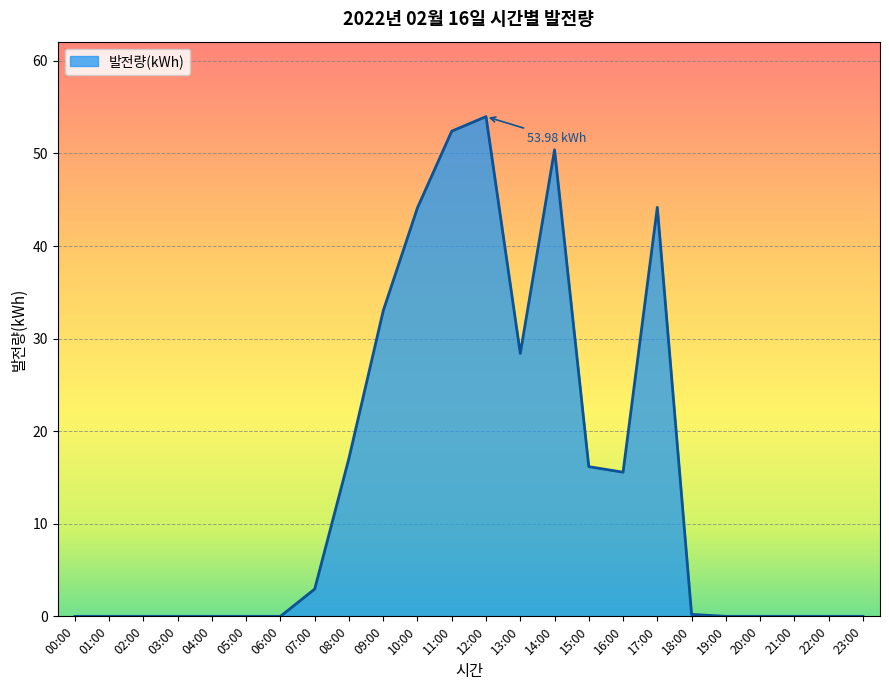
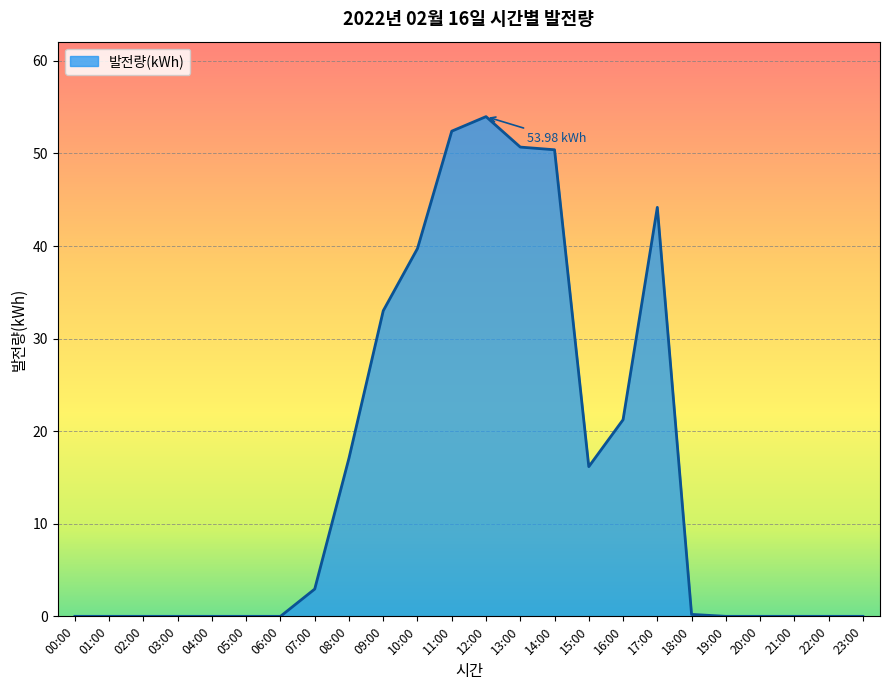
10:00: 44 -> 40
13:00: 28 -> 51
16:00: 16 -> 21
